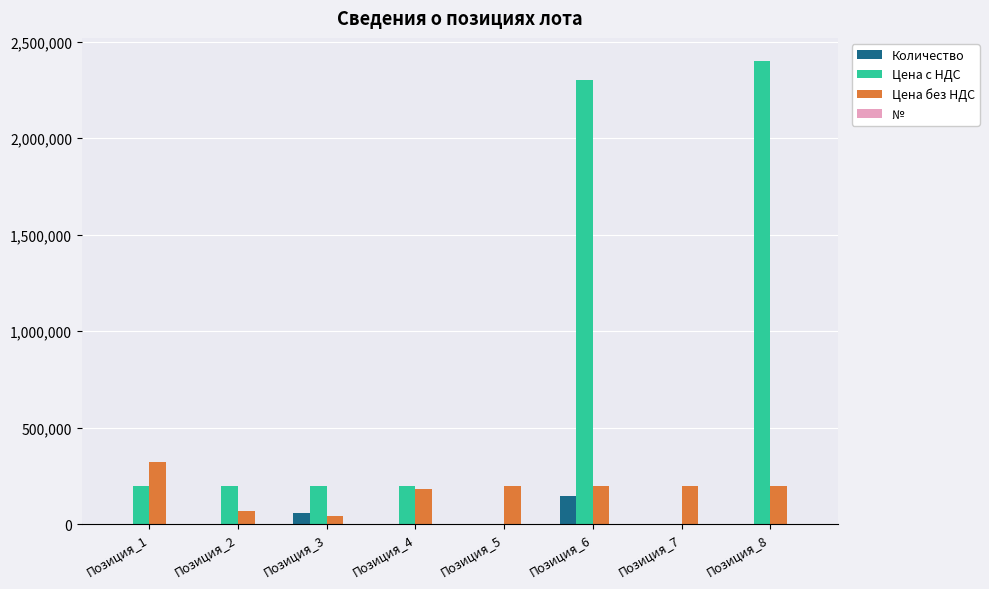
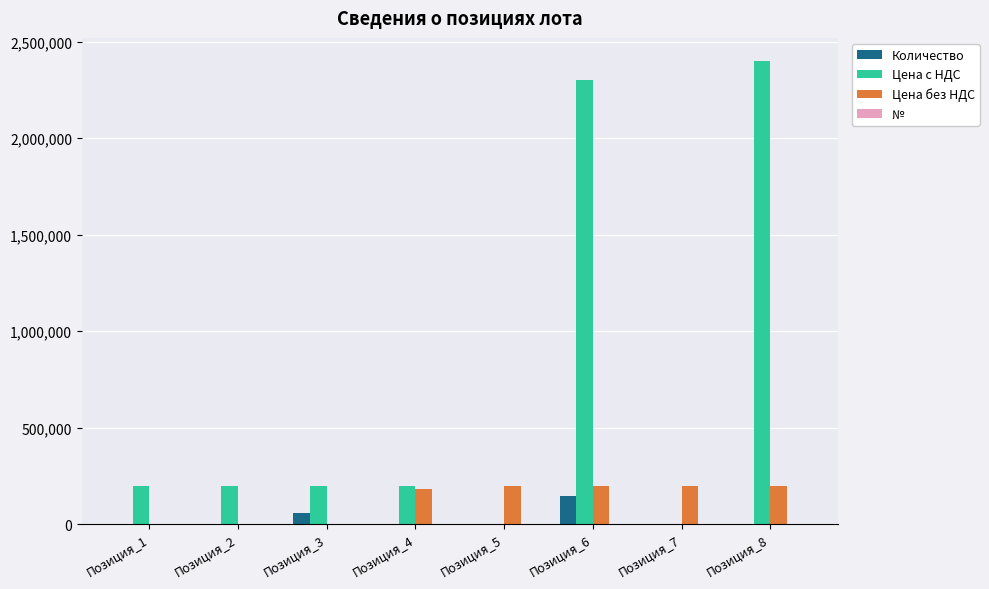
Цена без НДС, Позиция_1: 320,000 -> 0
Цена без НДС, Позиция_2: 70,000 -> 0
Цена без НДС, Позиция_3: 40,000 -> 0
